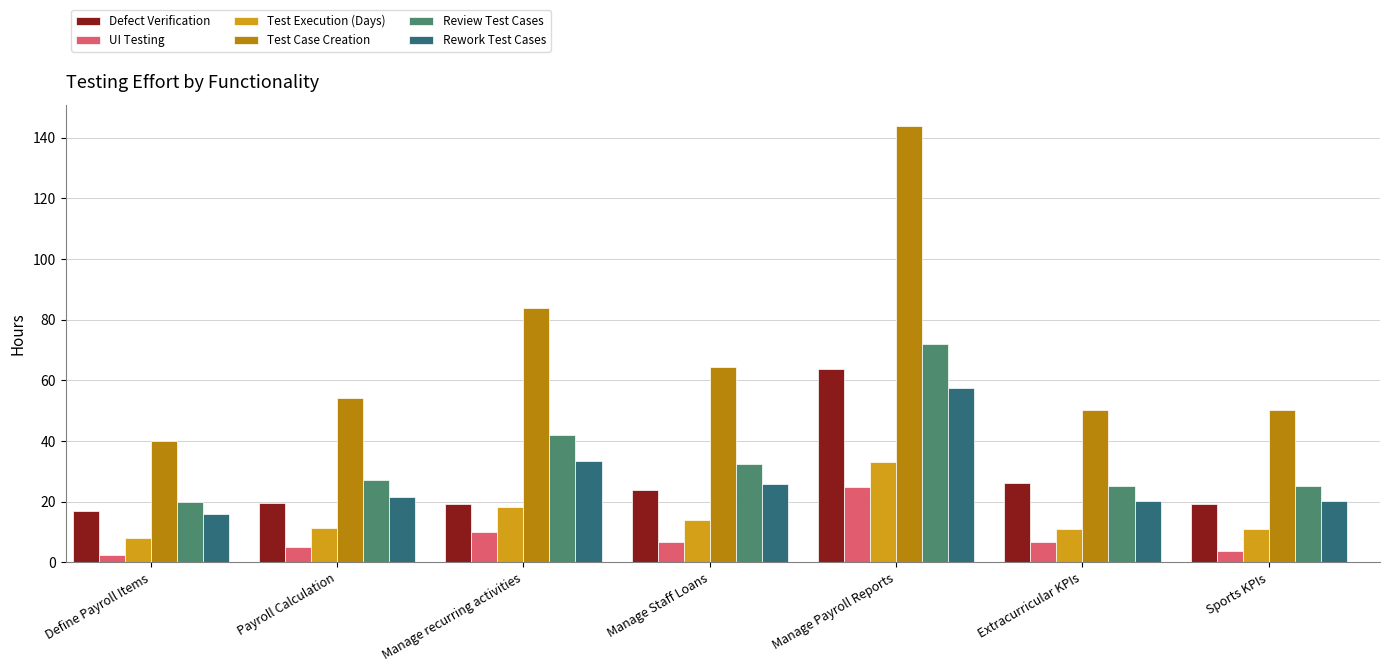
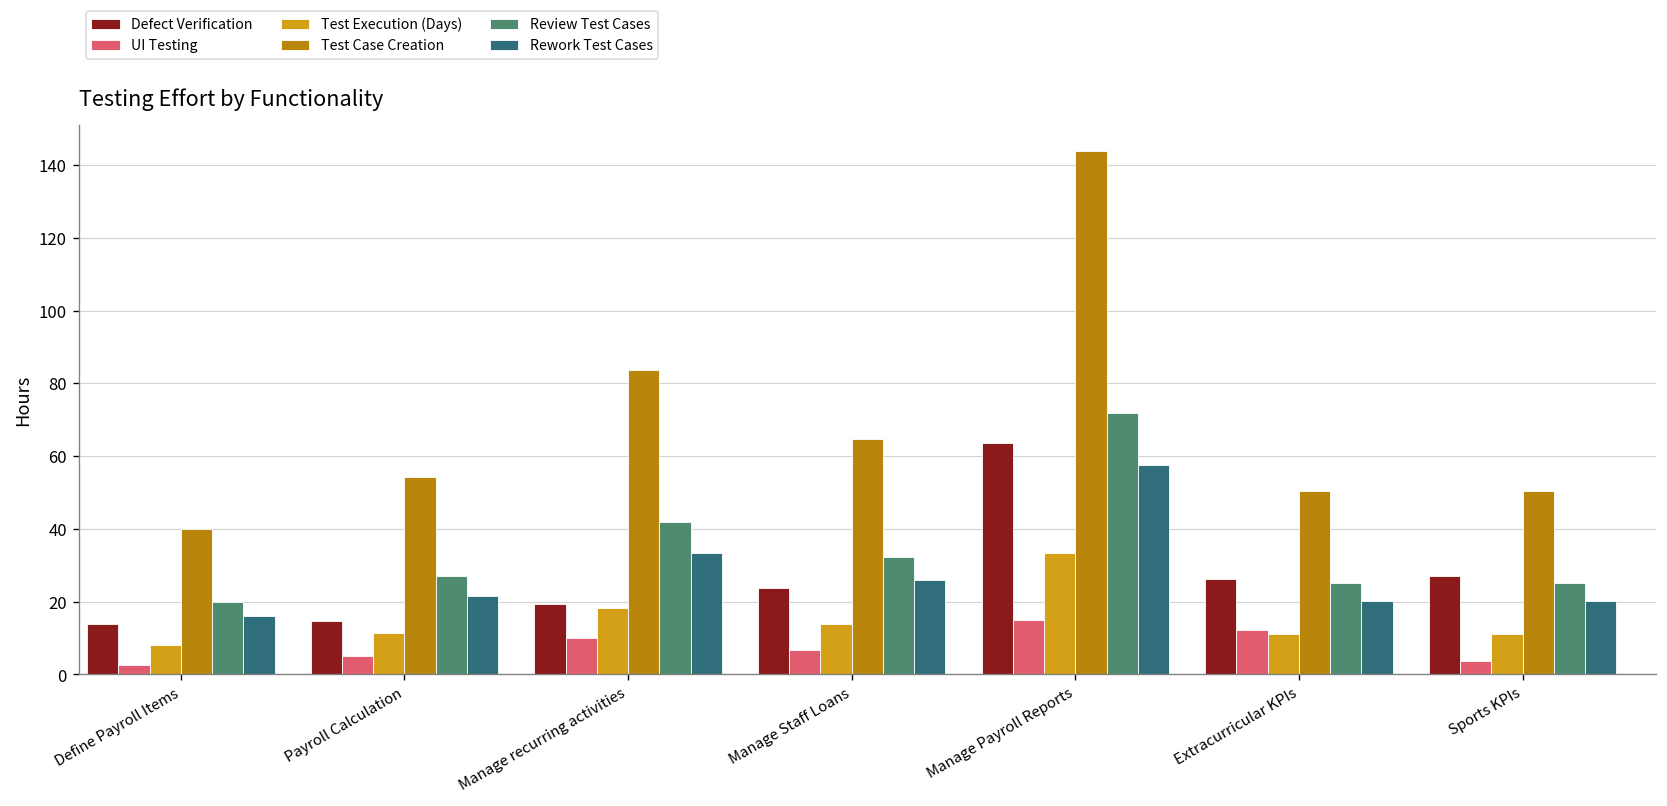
Defect Verification, Define Payroll Items: 17 -> 14
Defect Verification, Payroll Calculation: 20 -> 15
UI Testing, Manage Payroll Reports: 25 -> 15
UI Testing, Extracurricular KPIs: 7 -> 12
Defect Verification, Sports KPIs: 19 -> 27
